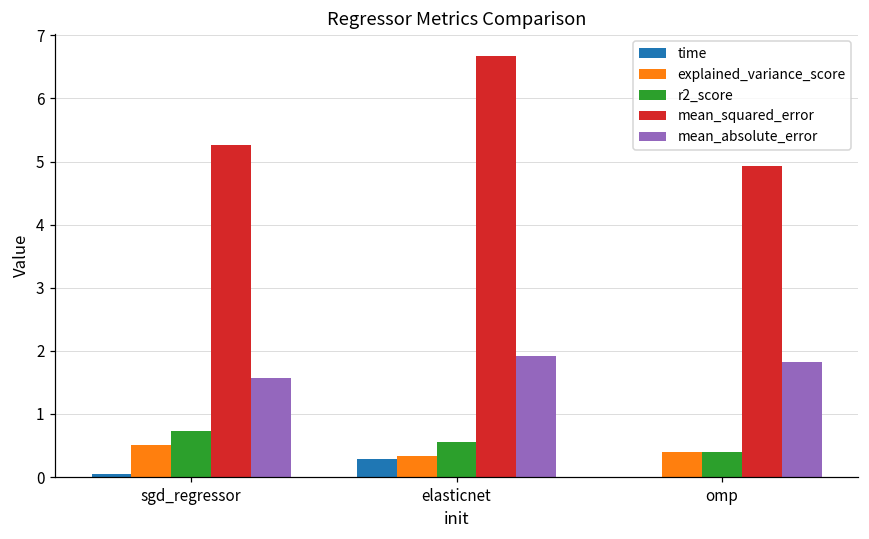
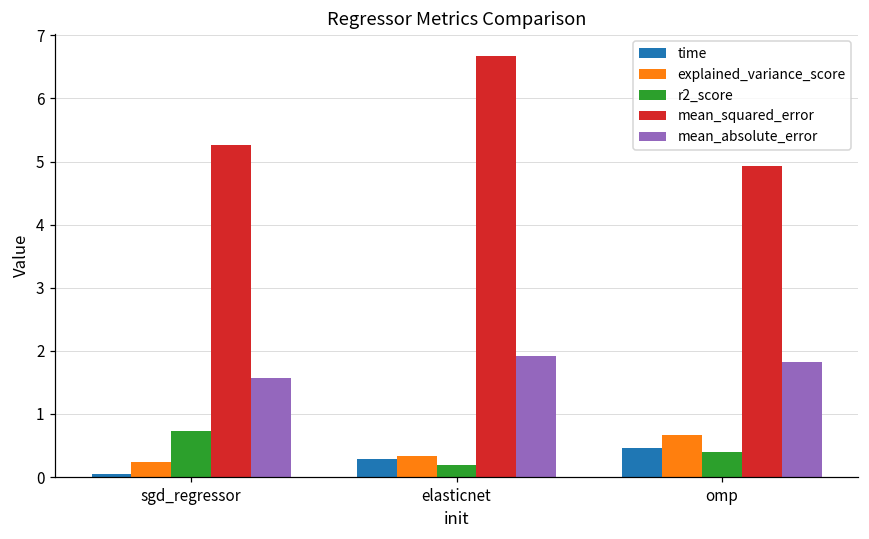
explained_variance_score, sgd_regressor: 0.5 -> 0.2
r2_score, elasticnet: 0.6 -> 0.2
time, omp: 0.0 -> 0.5
explained_variance_score, omp: 0.4 -> 0.7
